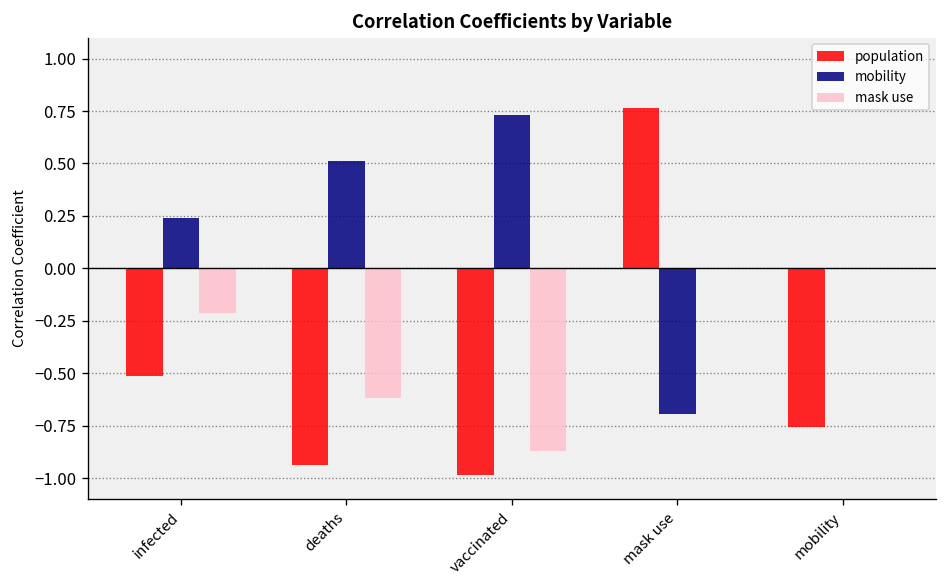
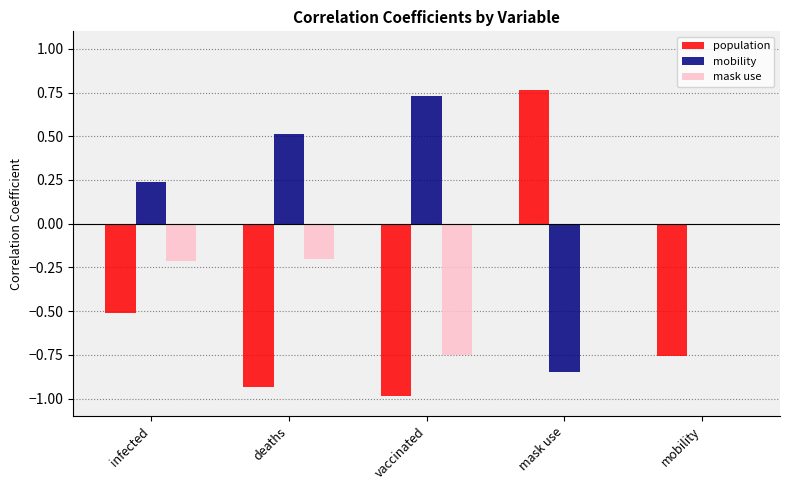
mask use, deaths: -0.62 -> -0.20
mask use, vaccinated: -0.87 -> -0.75
mobility, mask use: -0.70 -> -0.85
